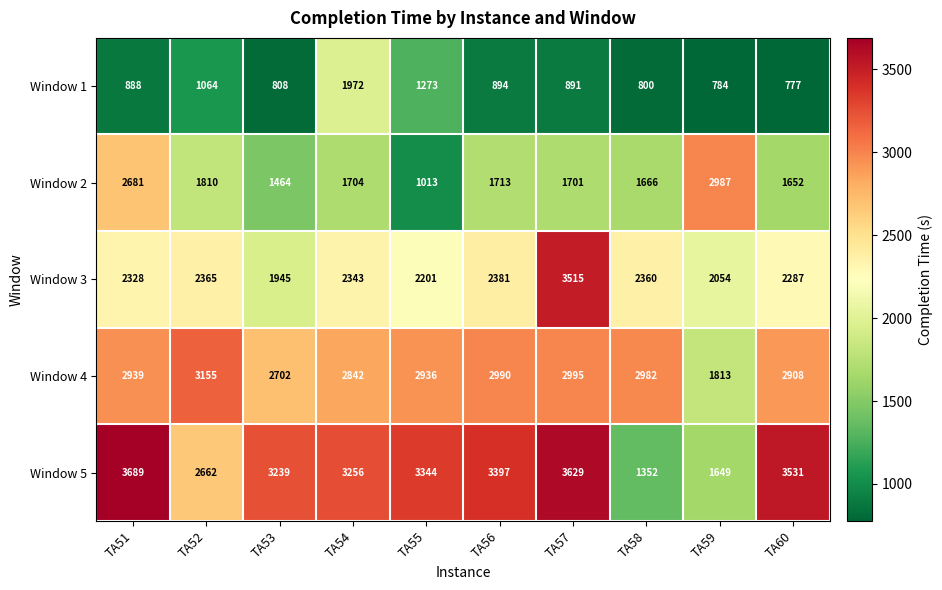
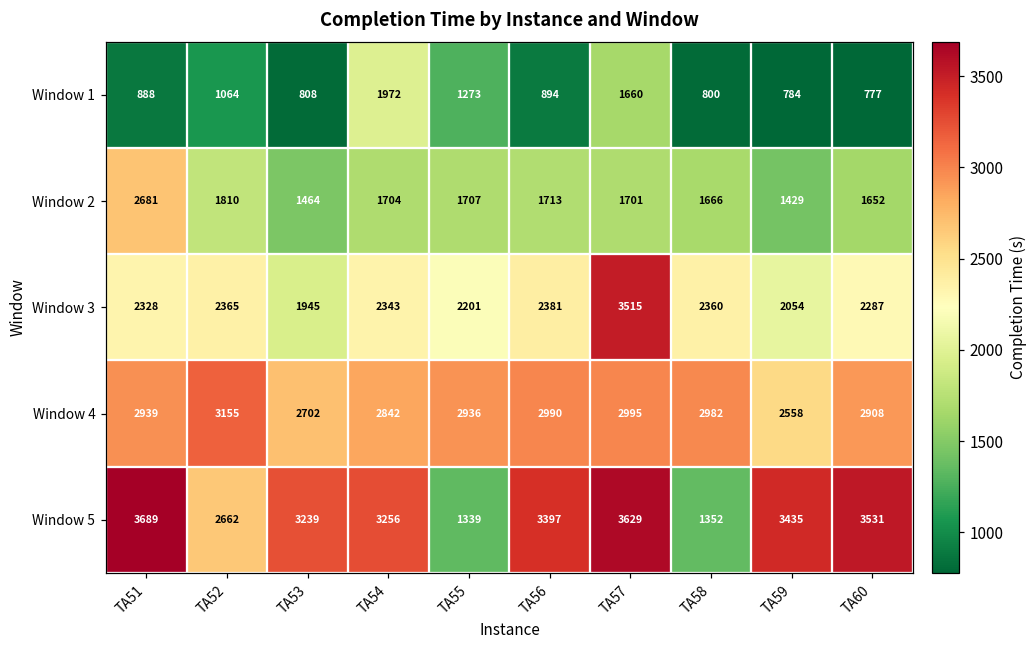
Window 1, TA57: 891 -> 1660
Window 2, TA55: 1013 -> 1707
Window 2, TA59: 2987 -> 1429
Window 4, TA59: 1813 -> 2558
Window 5, TA55: 3344 -> 1339
Window 5, TA59: 1649 -> 3435
